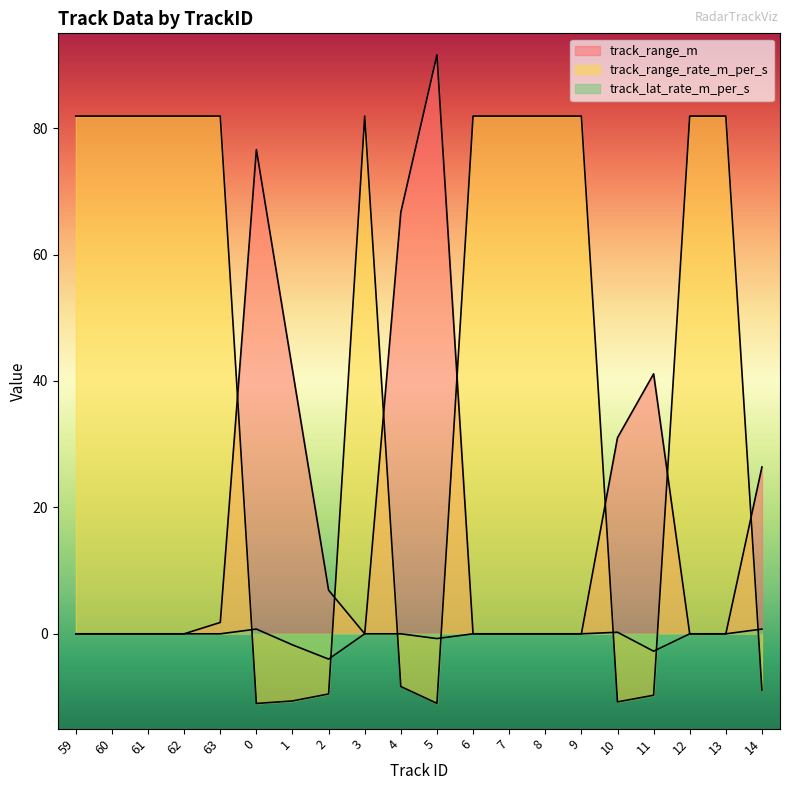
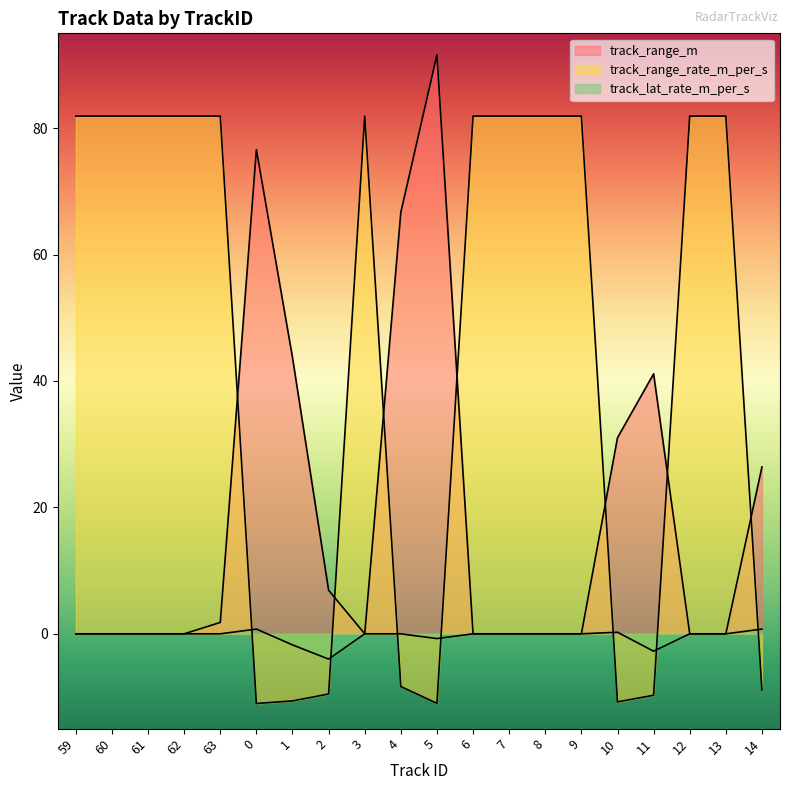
track_range_m, 1: 42 -> 44
